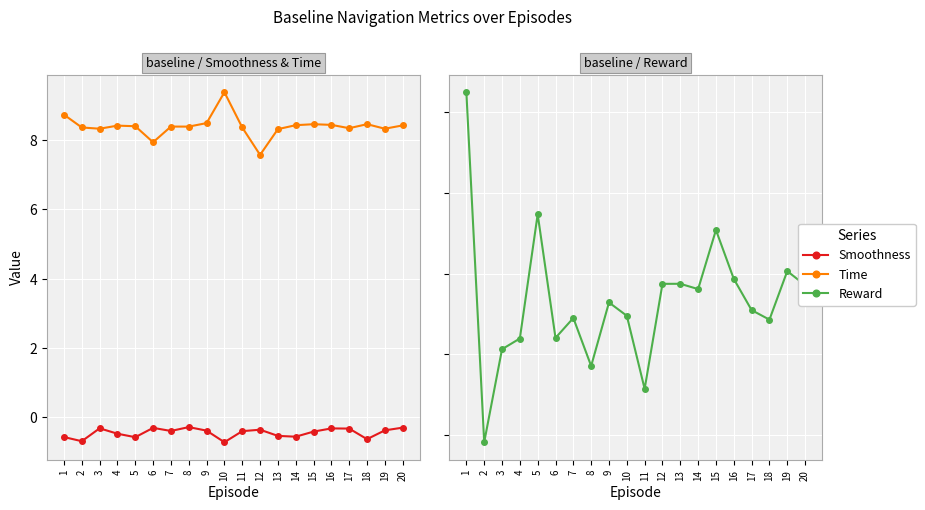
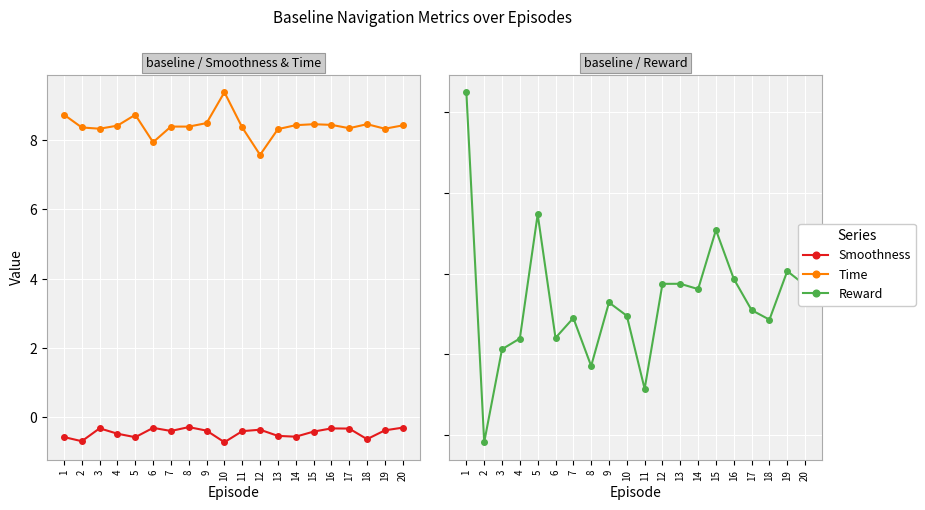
baseline / Smoothness & Time, Time, 5: 8.4 -> 8.7
